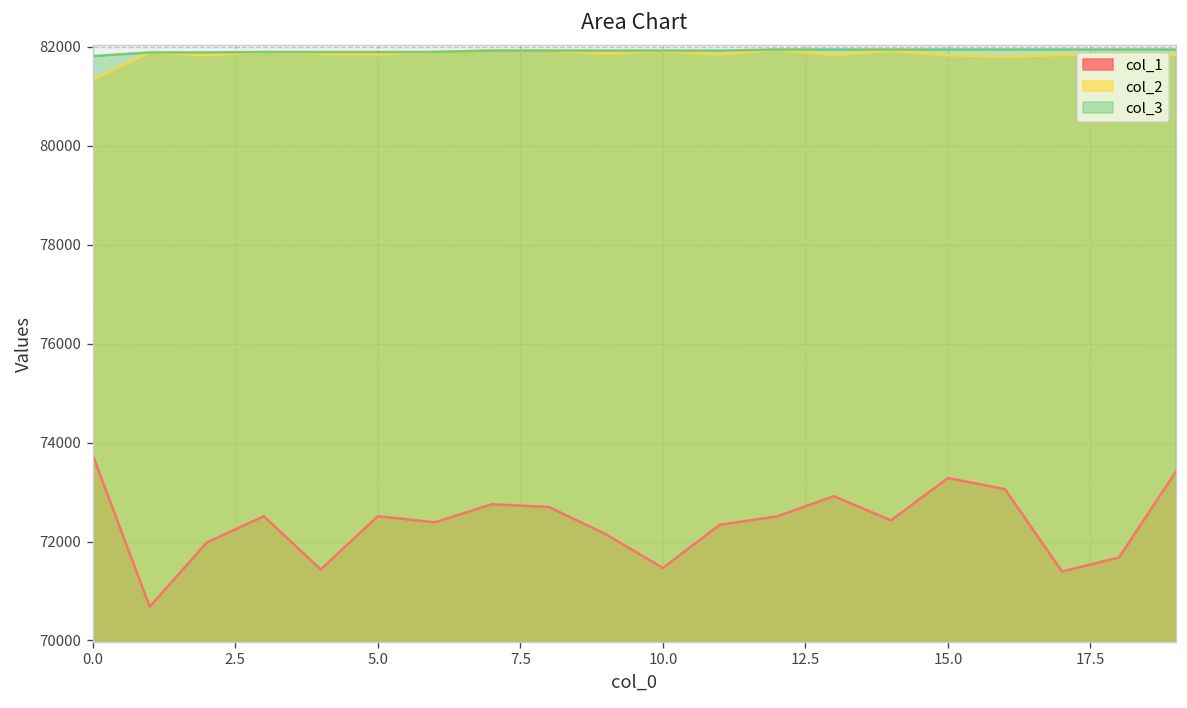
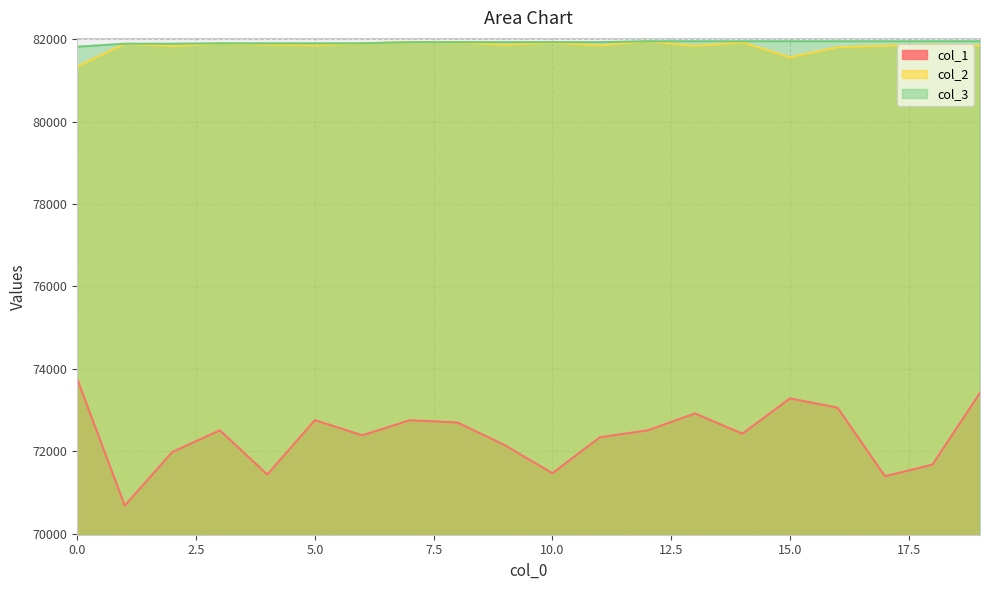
col_1, 5.0: 72500 -> 72800
col_2, 15.0: 81800 -> 81600
